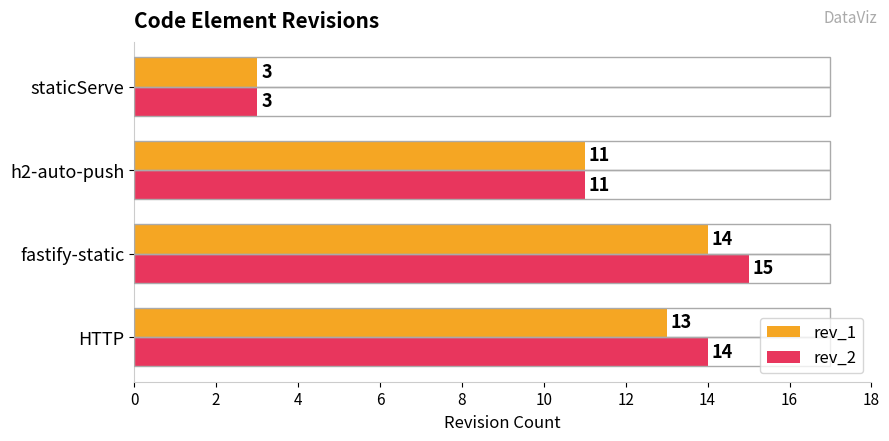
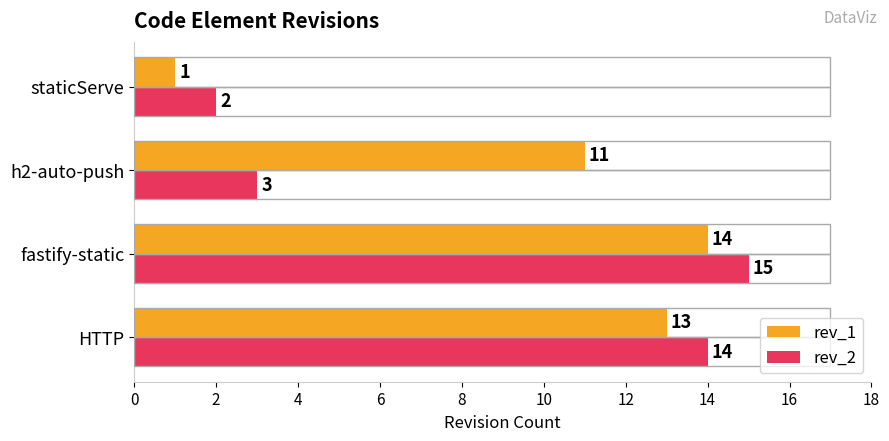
rev_1, staticServe: 3 -> 1
rev_2, staticServe: 3 -> 2
rev_2, h2-auto-push: 11 -> 3
